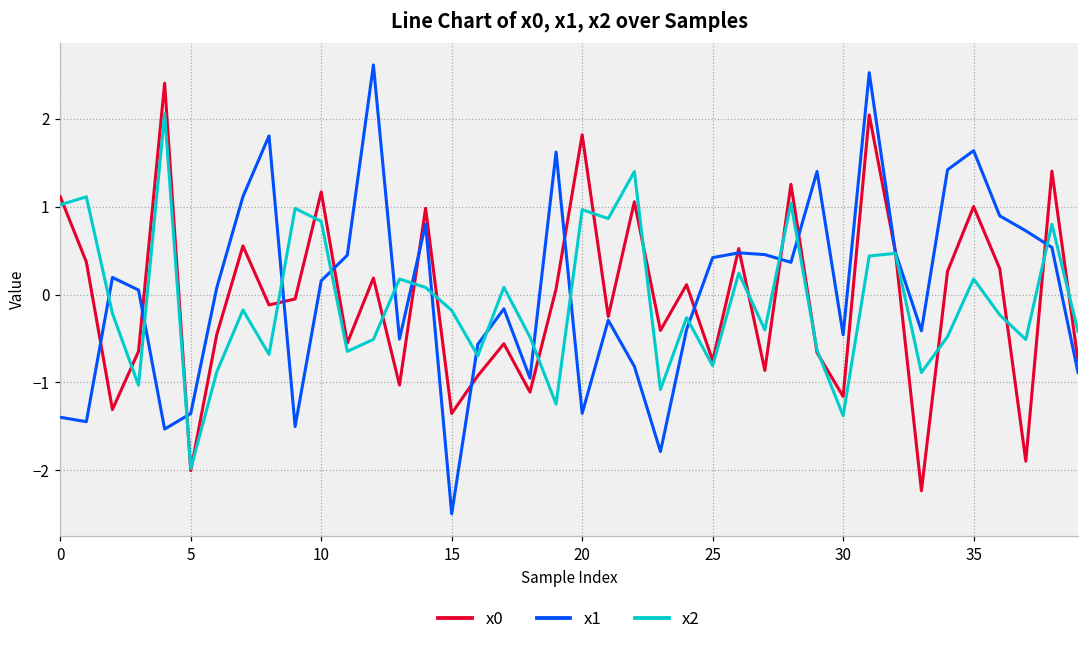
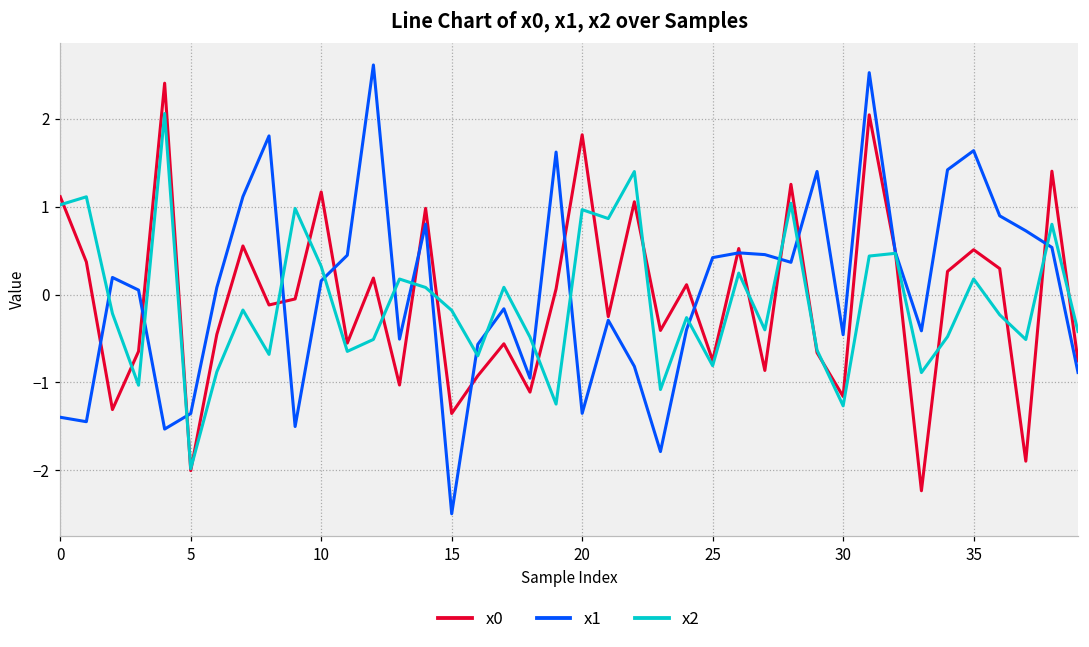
x2, 10: 0.8 -> 0.3
x2, 30: -1.4 -> -1.3
x0, 35: 1.0 -> 0.5
